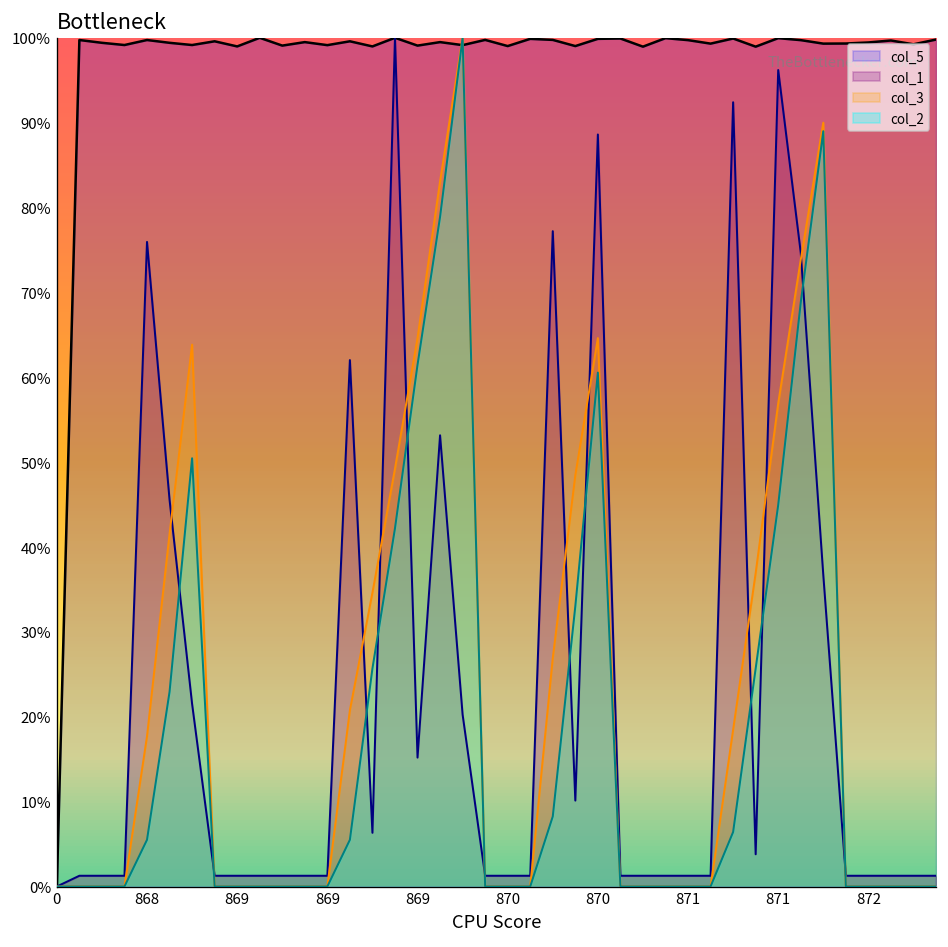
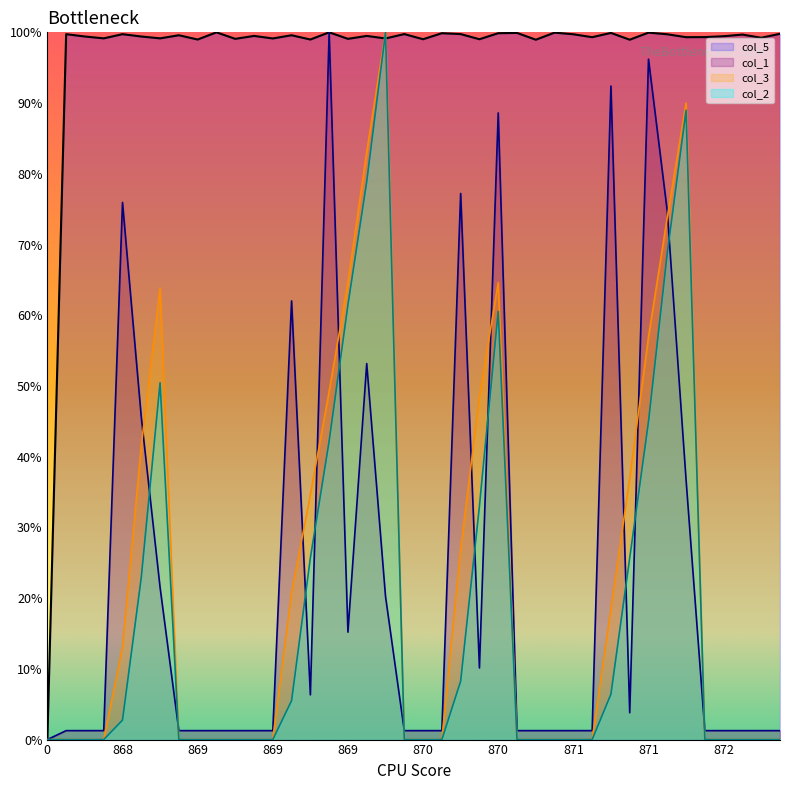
col_3, 868: 18% -> 13%
col_2, 868: 6% -> 3%
